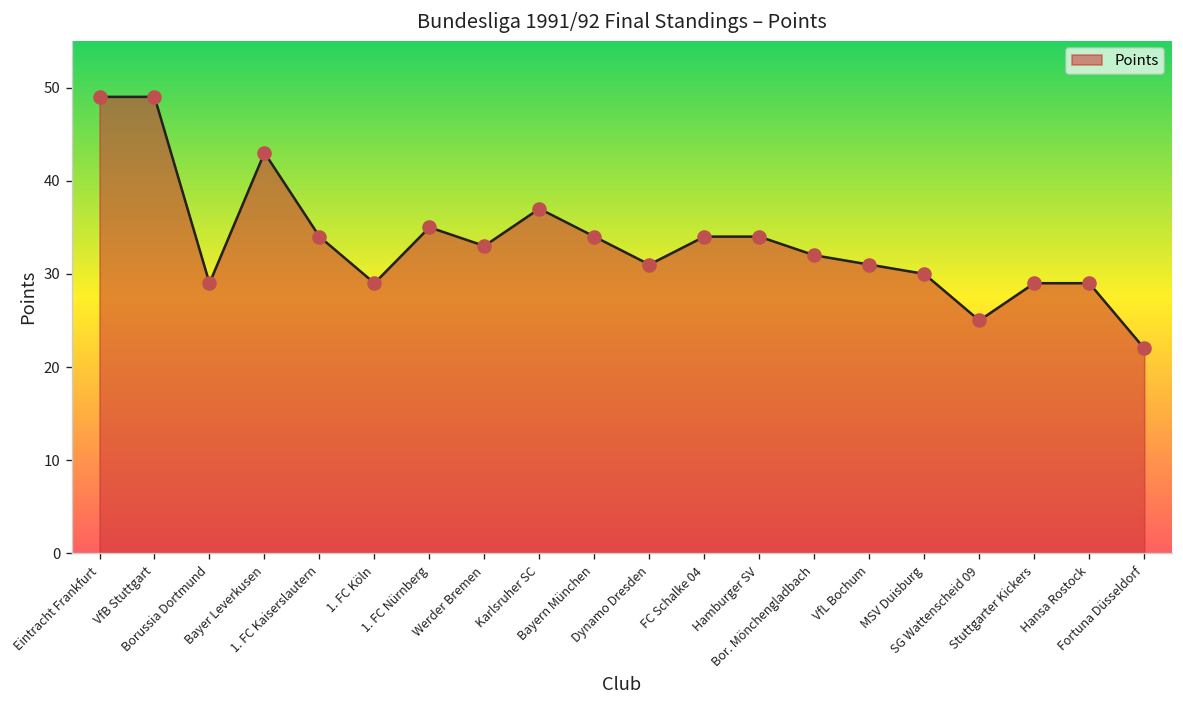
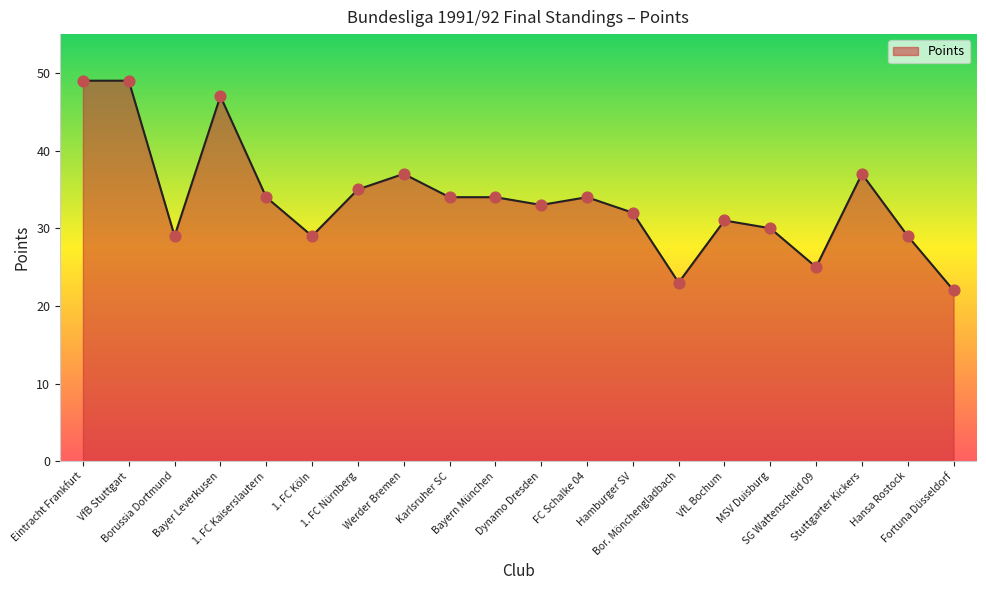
Bayer Leverkusen: 43 -> 47
Werder Bremen: 33 -> 37
Karlsruher SC: 37 -> 34
Dynamo Dresden: 31 -> 33
Hamburger SV: 34 -> 32
Bor. Mönchengladbach: 32 -> 23
Stuttgarter Kickers: 29 -> 37
